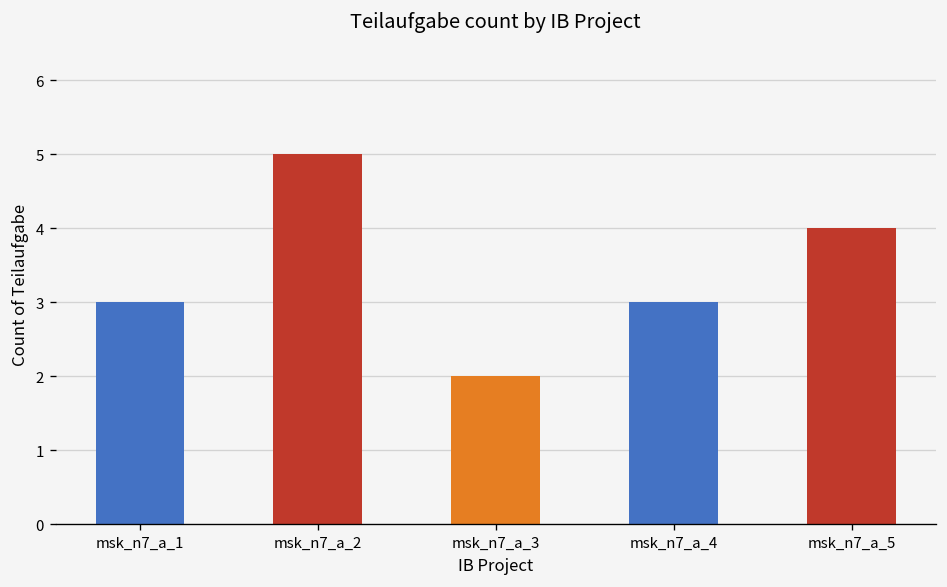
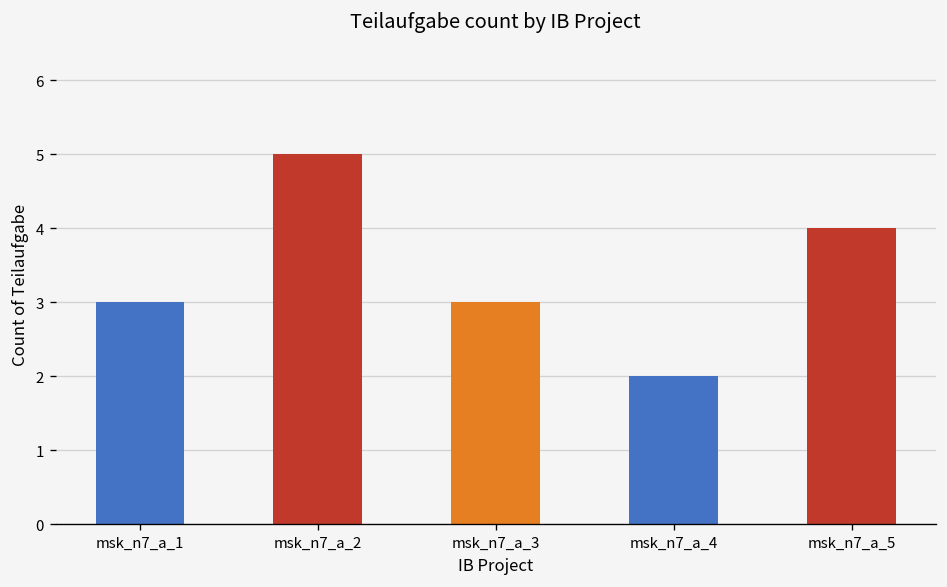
msk_n7_a_3: 2 -> 3
msk_n7_a_4: 3 -> 2
